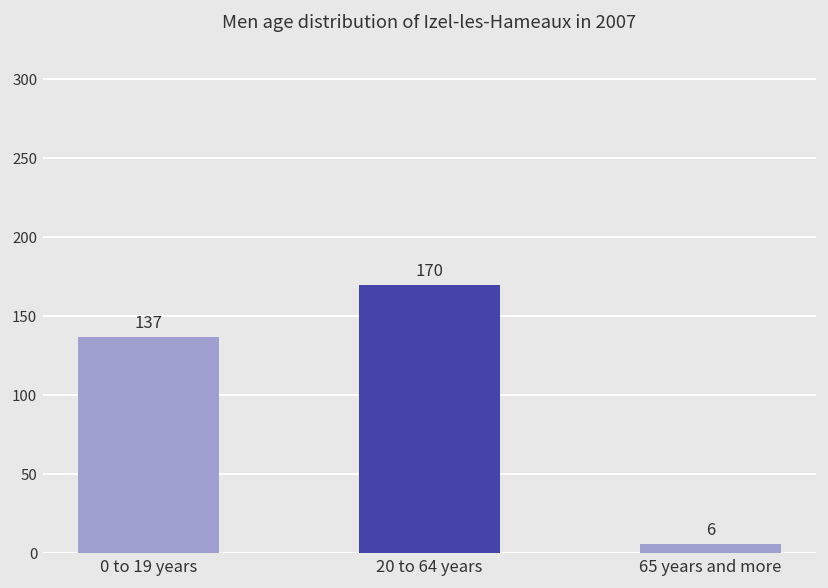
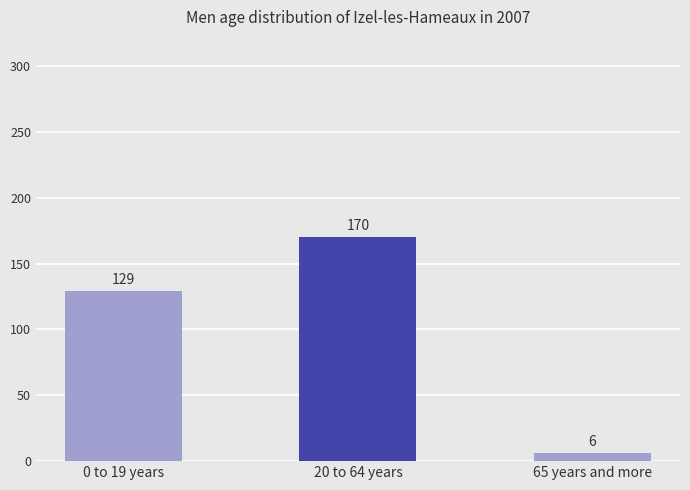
0 to 19 years: 137 -> 129
